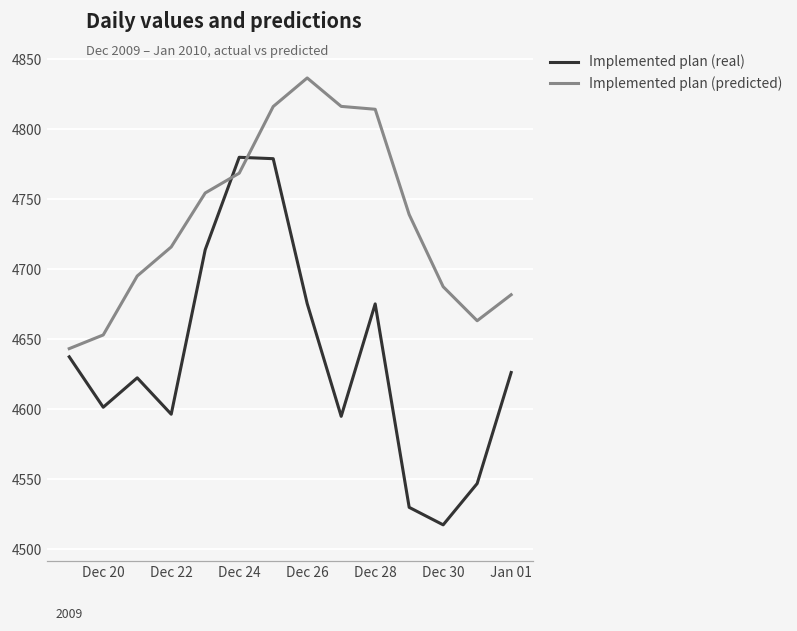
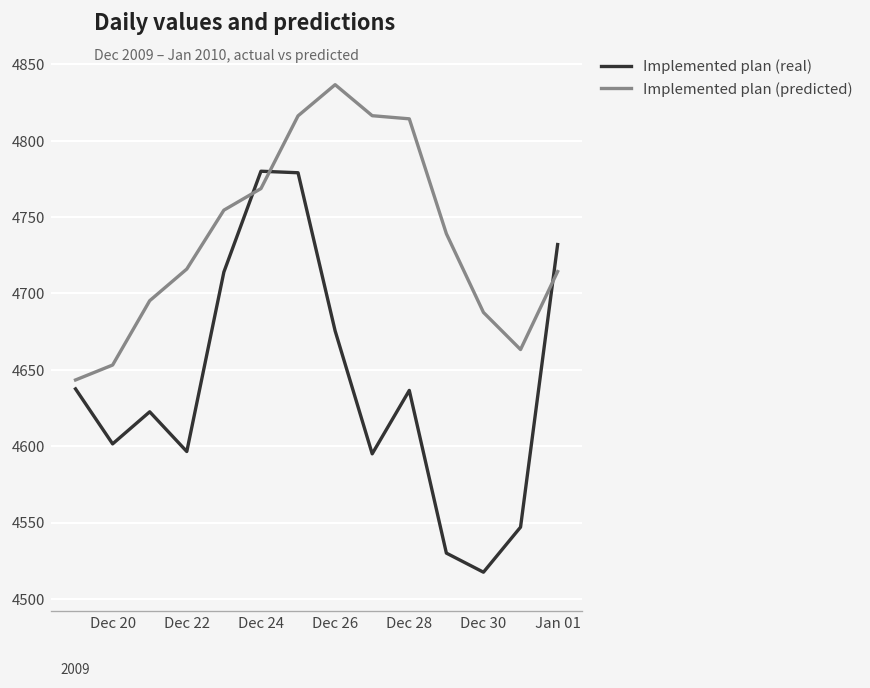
Implemented plan (real), Dec 28: 4675 -> 4637
Implemented plan (real), Jan 01: 4626 -> 4732
Implemented plan (predicted), Jan 01: 4682 -> 4714
